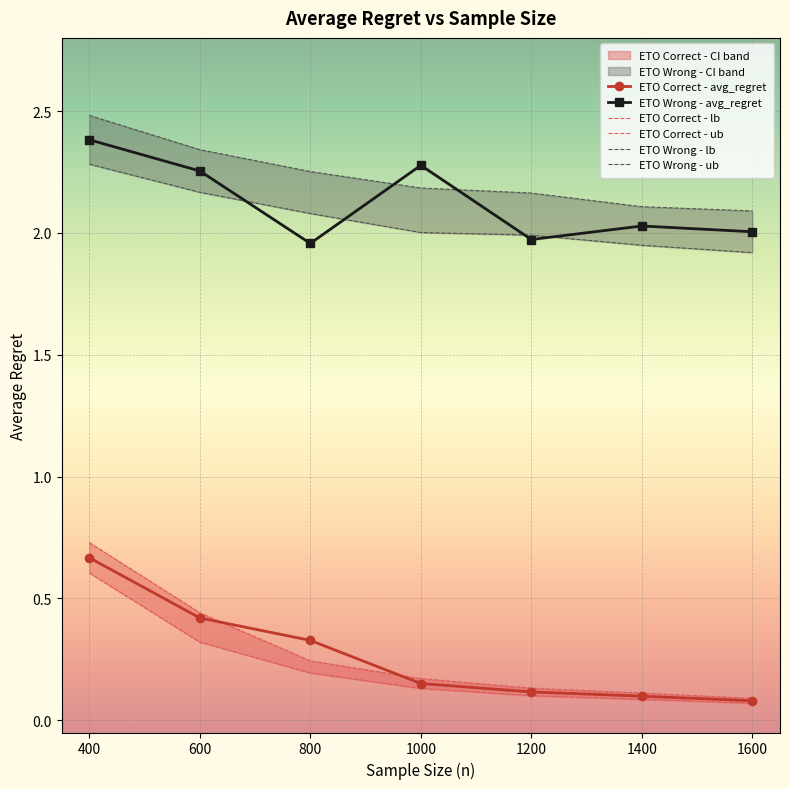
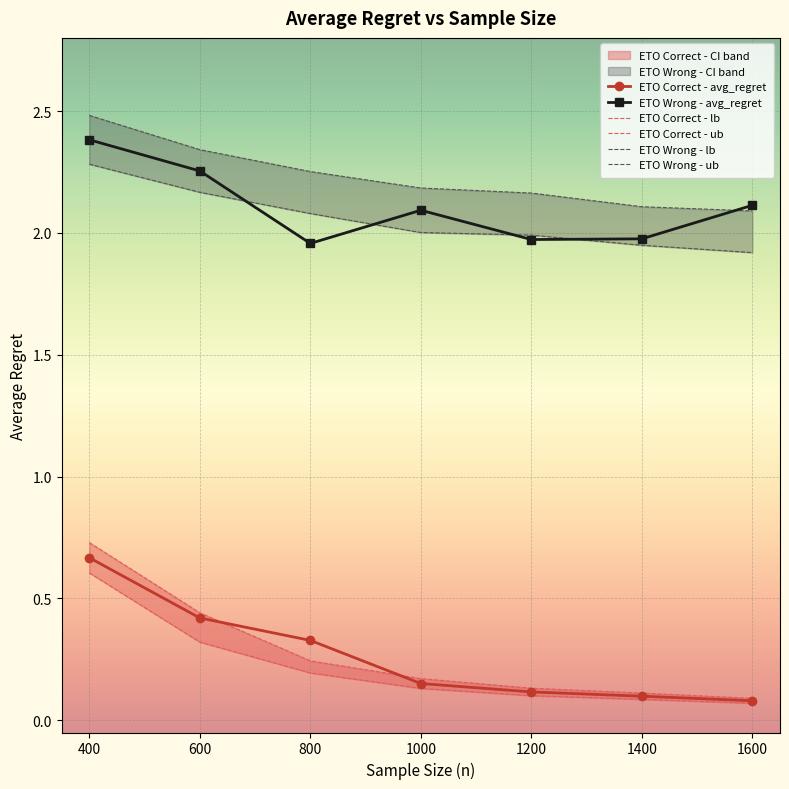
ETO Wrong - avg_regret, 1000: 2.28 -> 2.09
ETO Wrong - avg_regret, 1400: 2.03 -> 1.98
ETO Wrong - avg_regret, 1600: 2.00 -> 2.11
